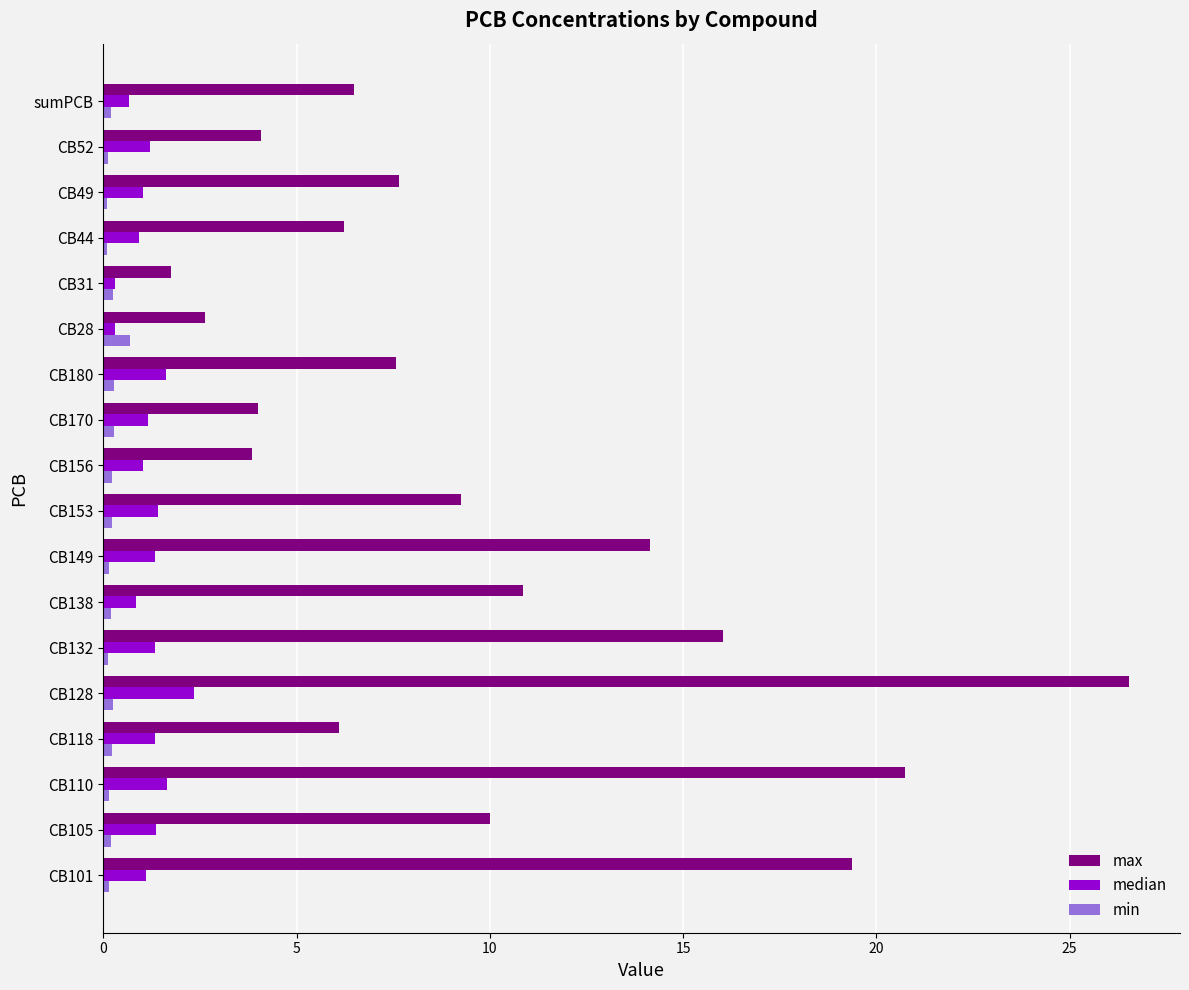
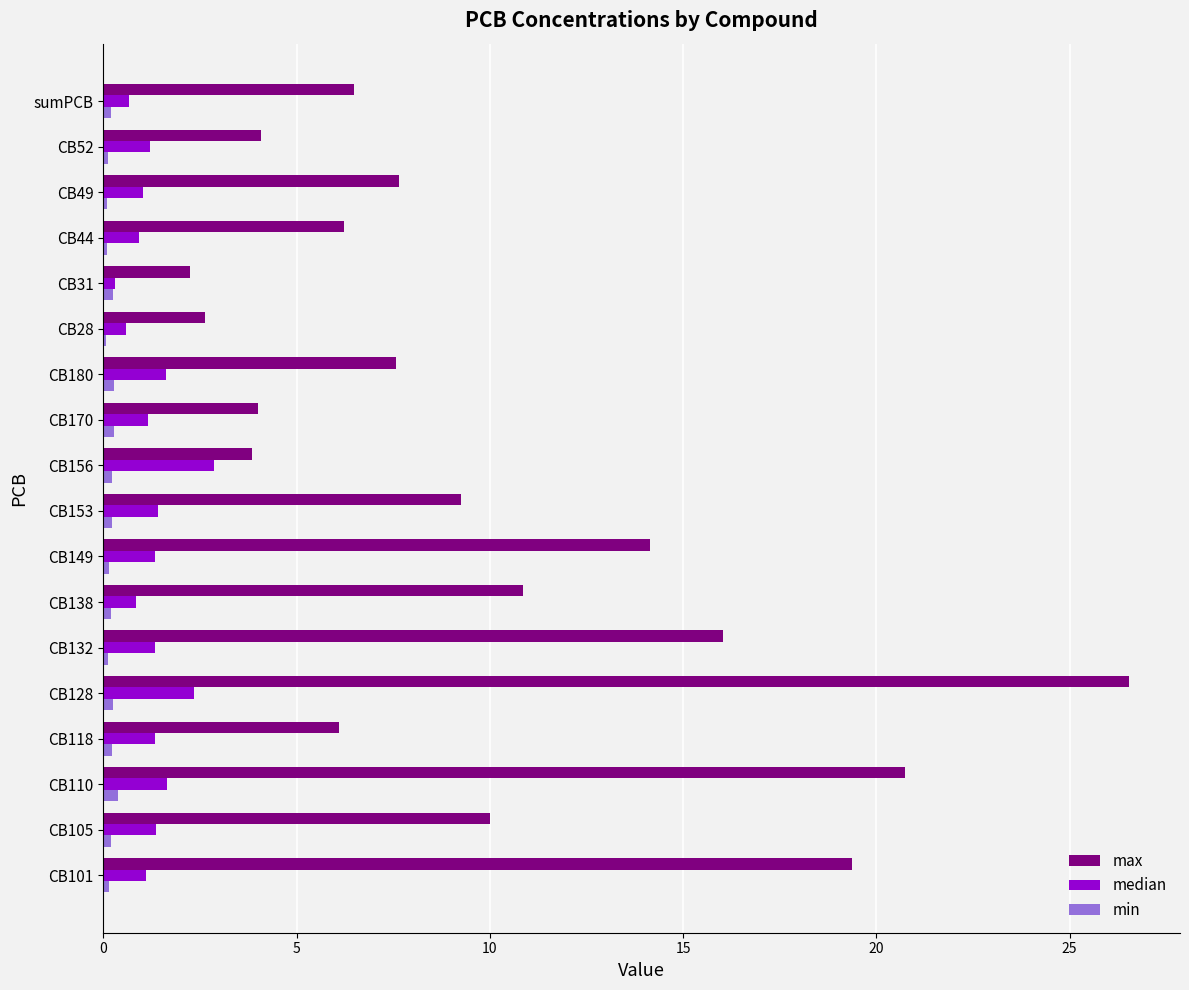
max, CB31: 1.8 -> 2.3
median, CB28: 0.3 -> 0.6
min, CB28: 0.7 -> 0.1
median, CB156: 1.0 -> 2.9
min, CB110: 0.1 -> 0.4
